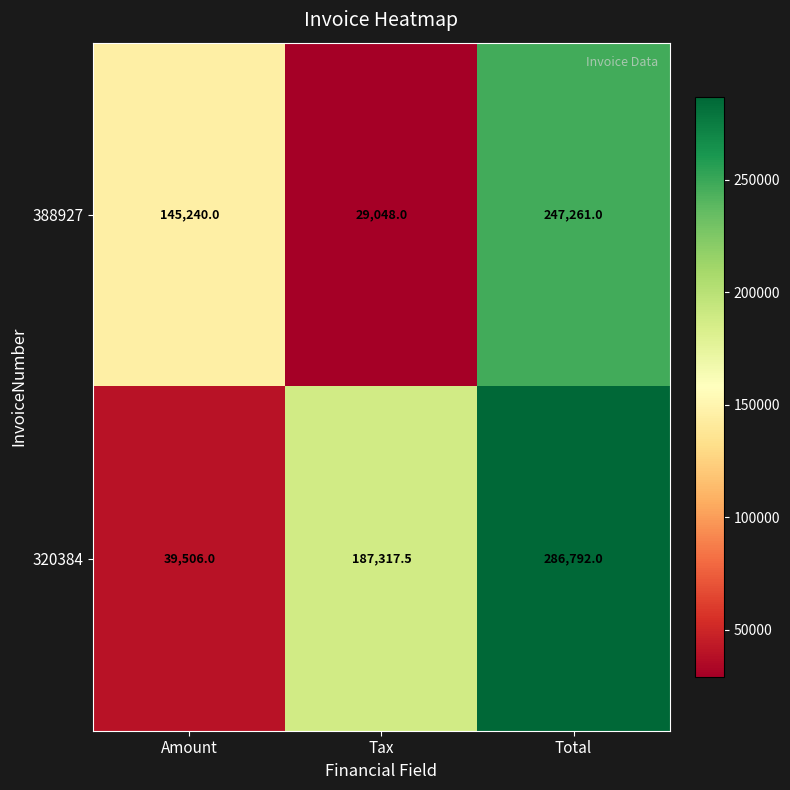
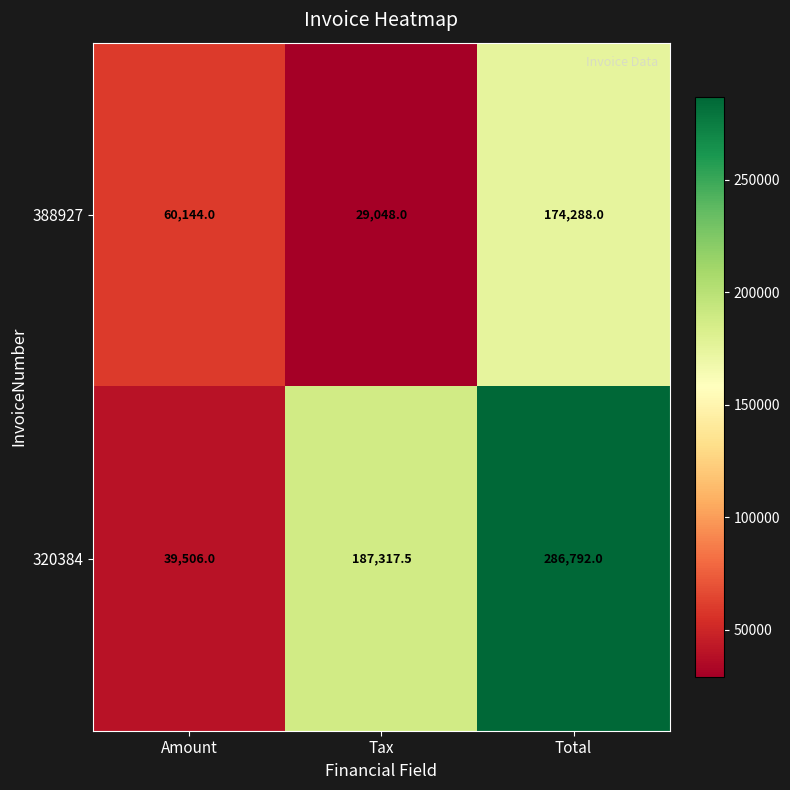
388927, Amount: 145,240.0 -> 60,144.0
388927, Total: 247,261.0 -> 174,288.0
